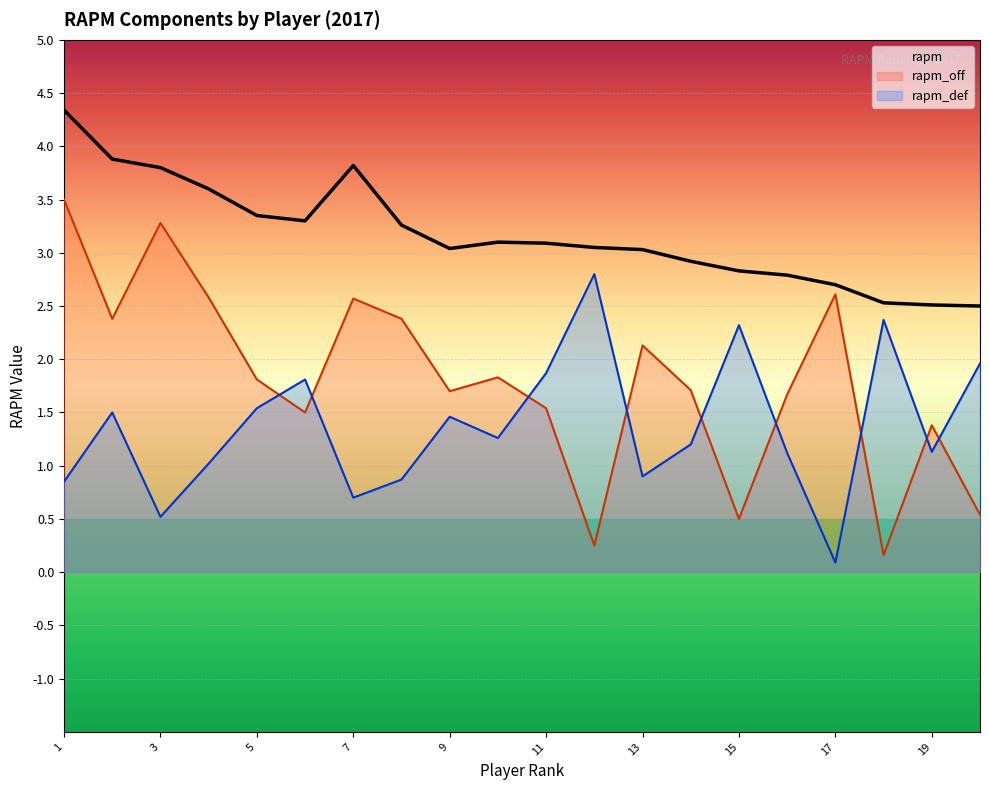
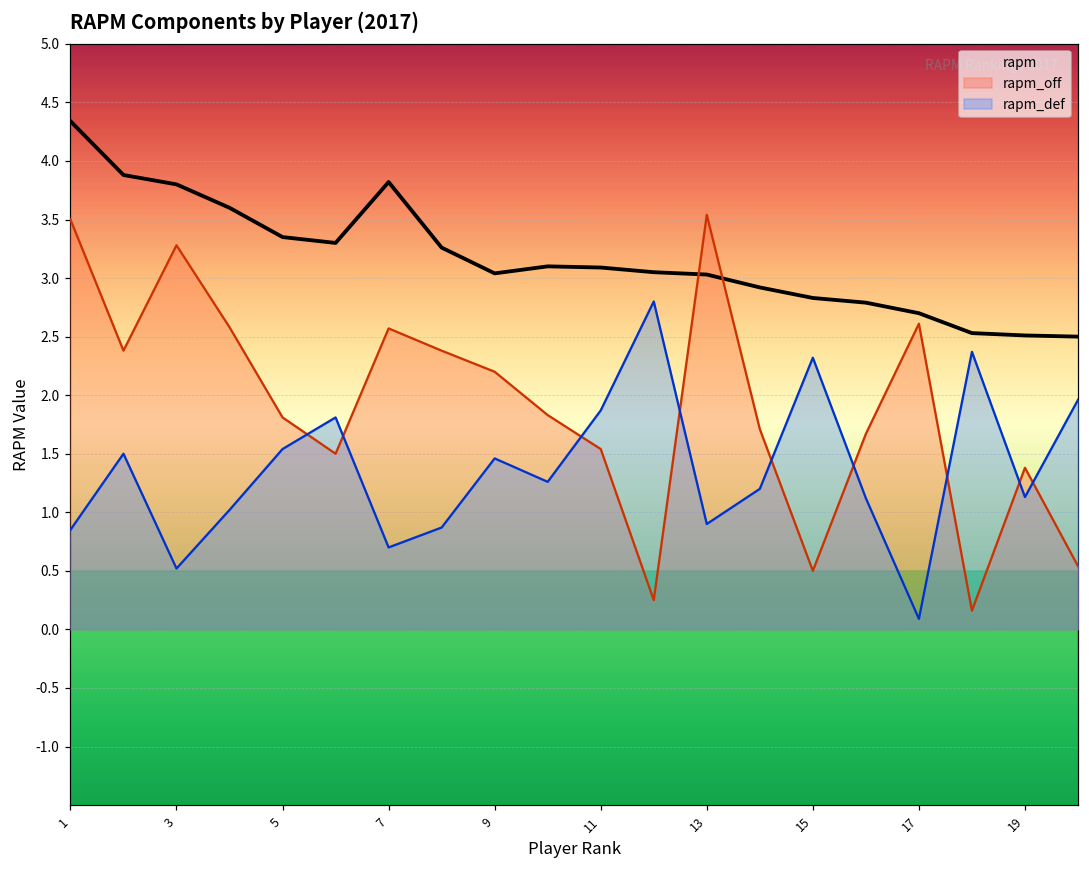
rapm_off, 9: 1.7 -> 2.2
rapm_off, 13: 2.13 -> 3.54
